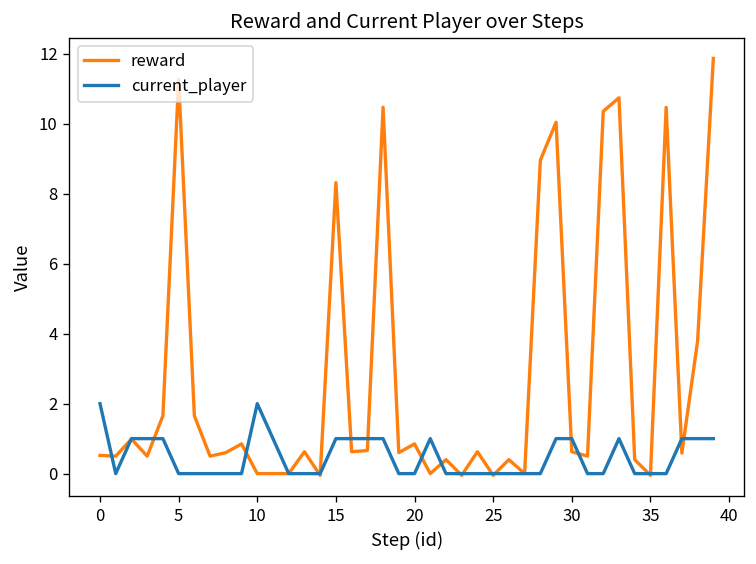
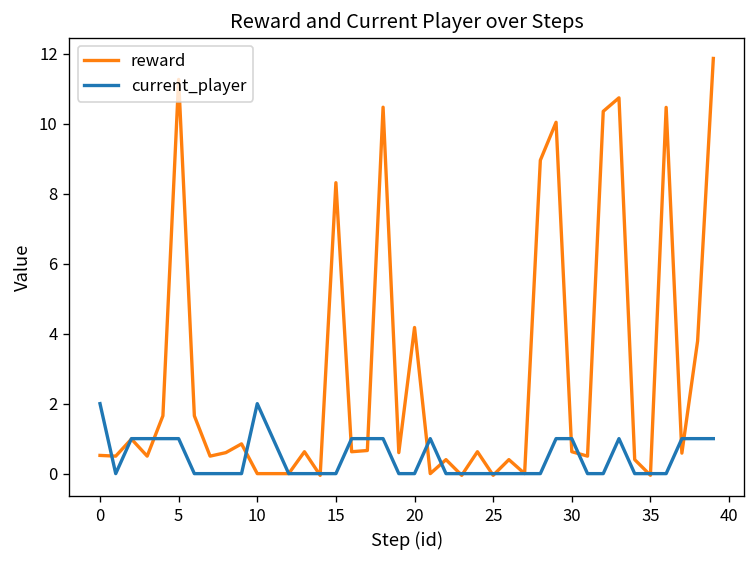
current_player, 5: 0 -> 1
current_player, 15: 1 -> 0
reward, 20: 0.9 -> 4.2
